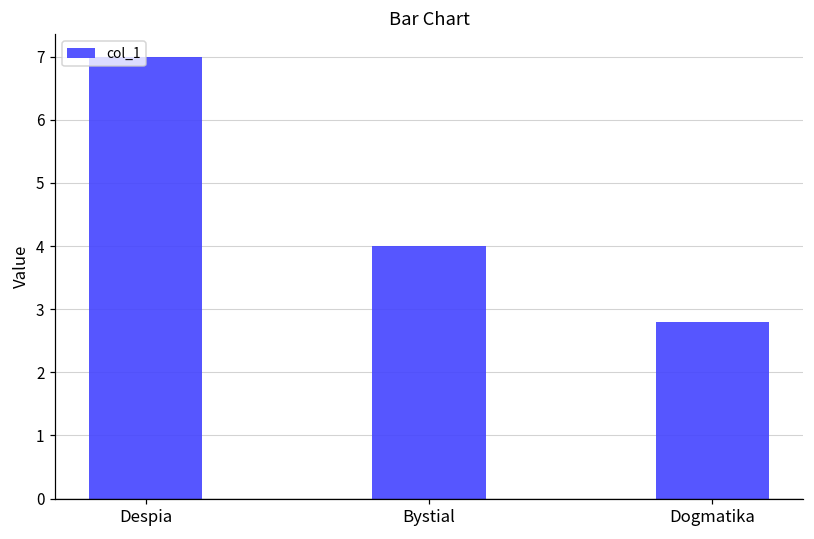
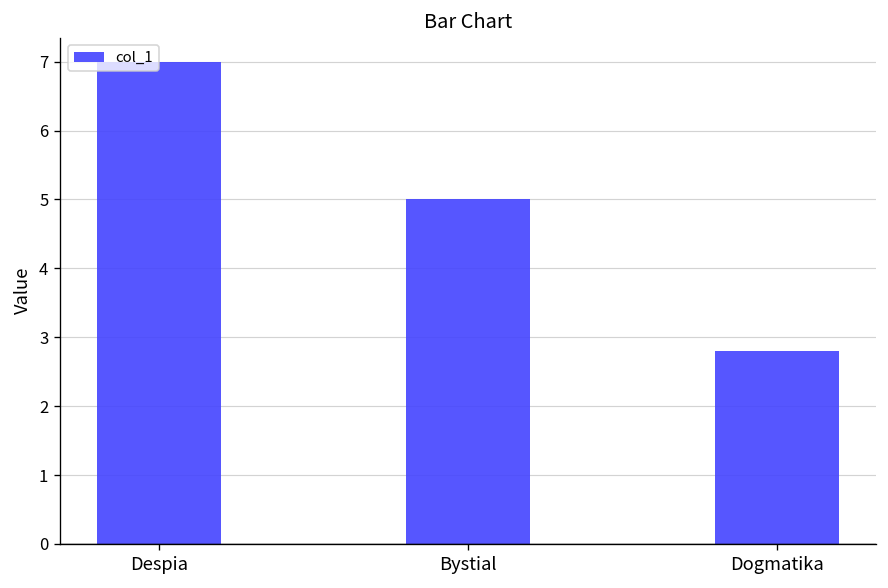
Bystial: 4 -> 5
